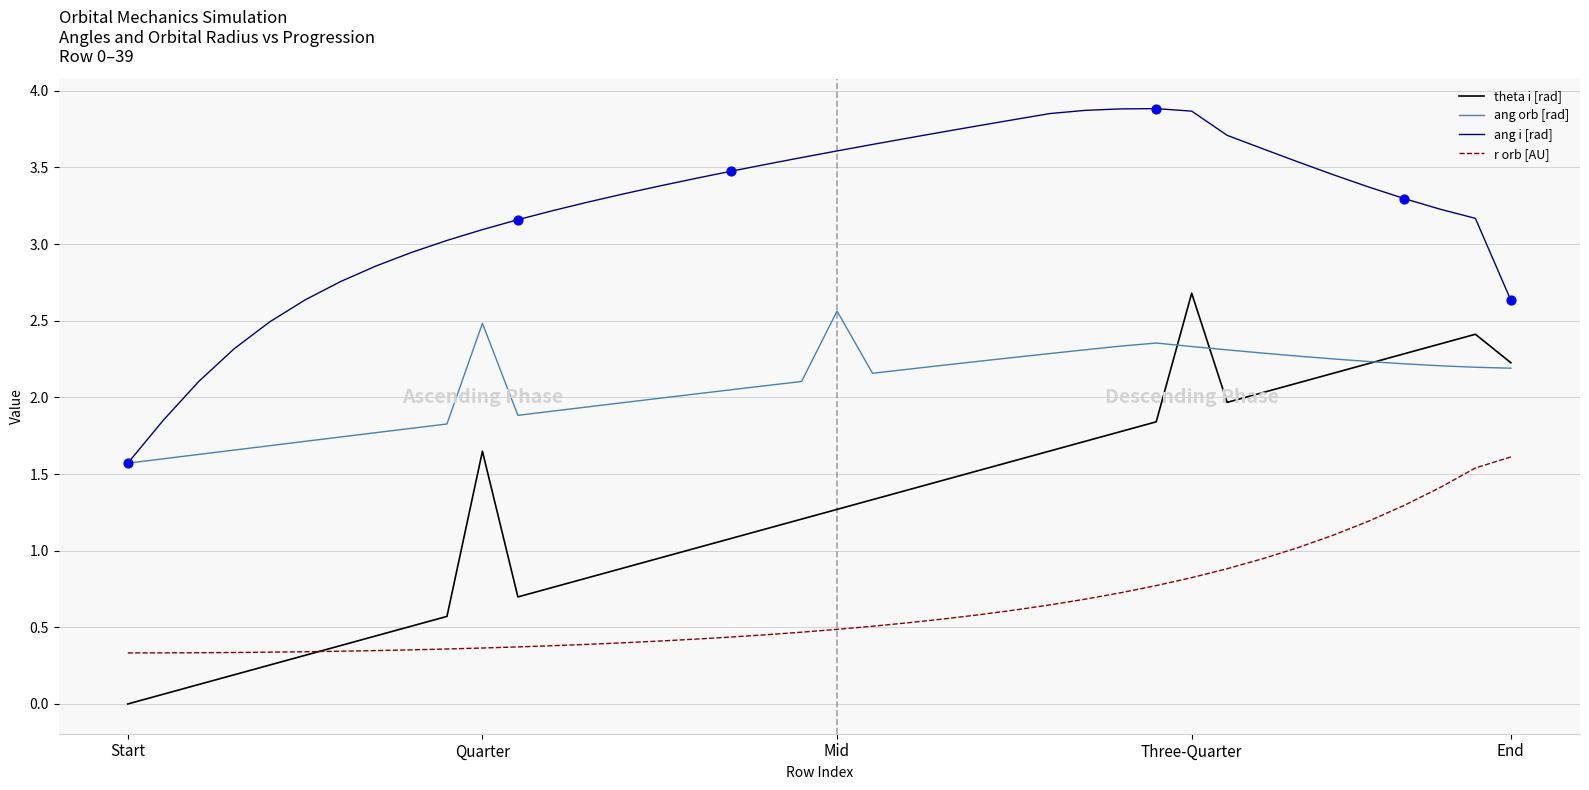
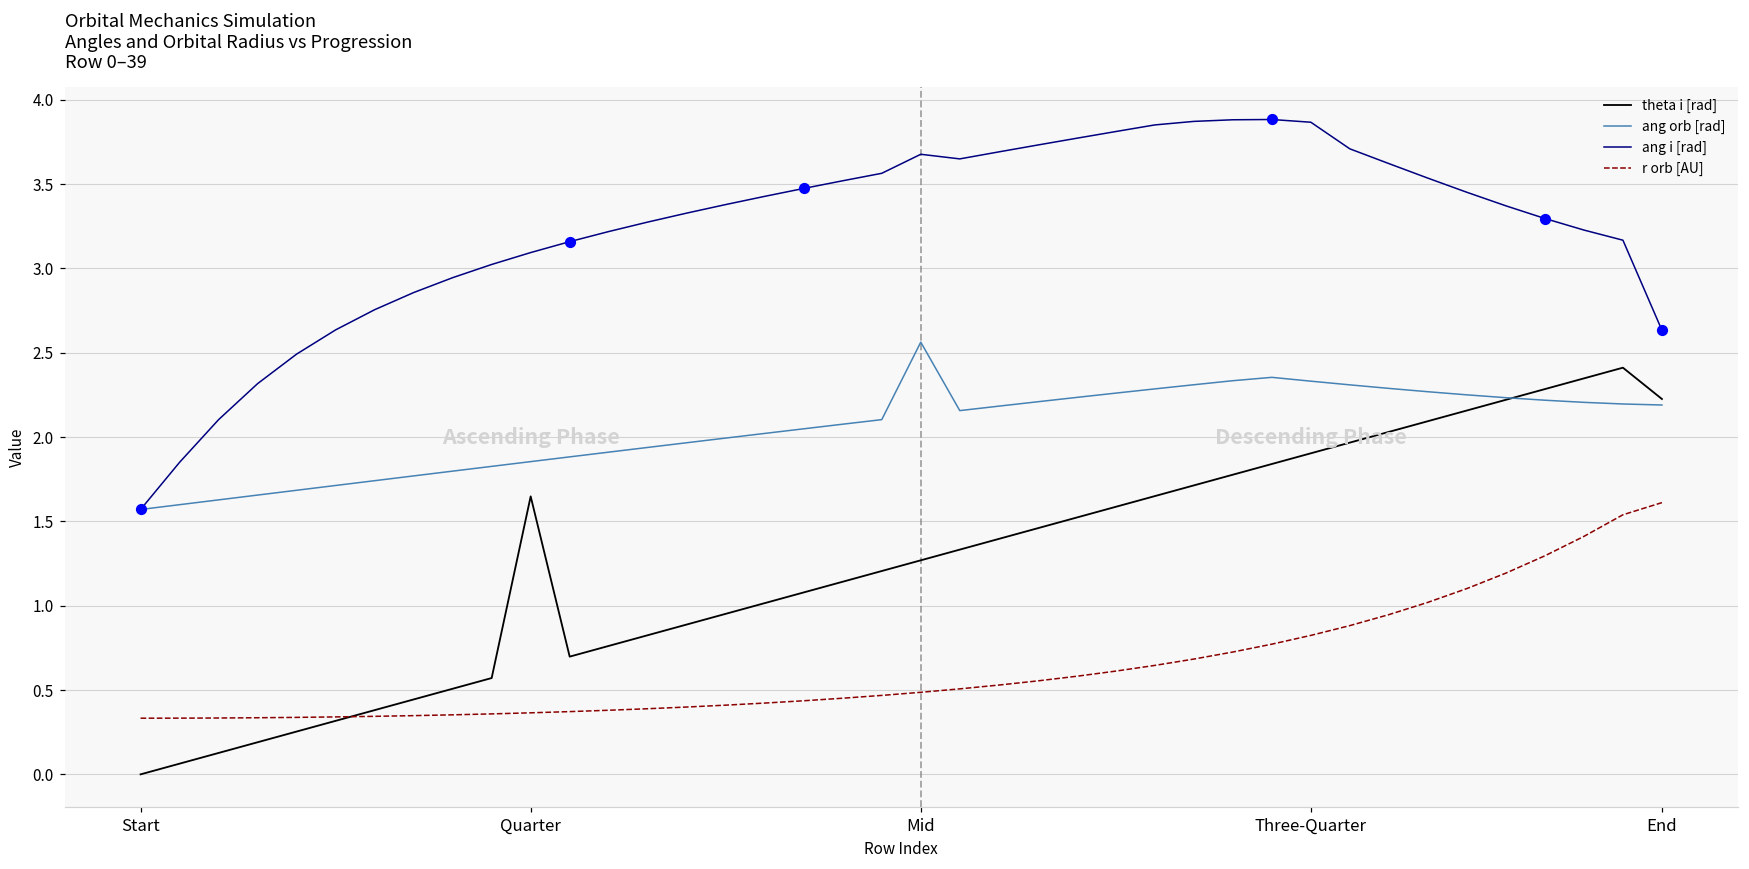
ang orb [rad], Quarter: 2.48 -> 1.85
ang i [rad], Mid: 3.61 -> 3.68
theta i [rad], Three-Quarter: 2.68 -> 1.90
